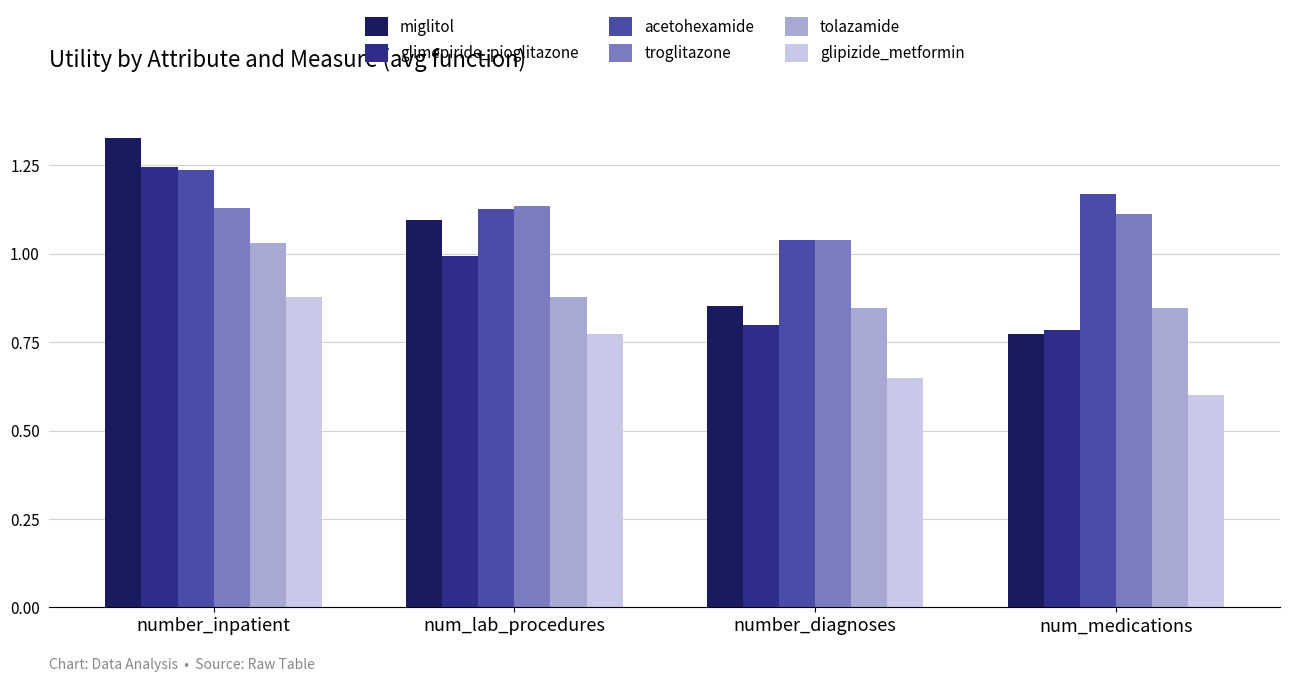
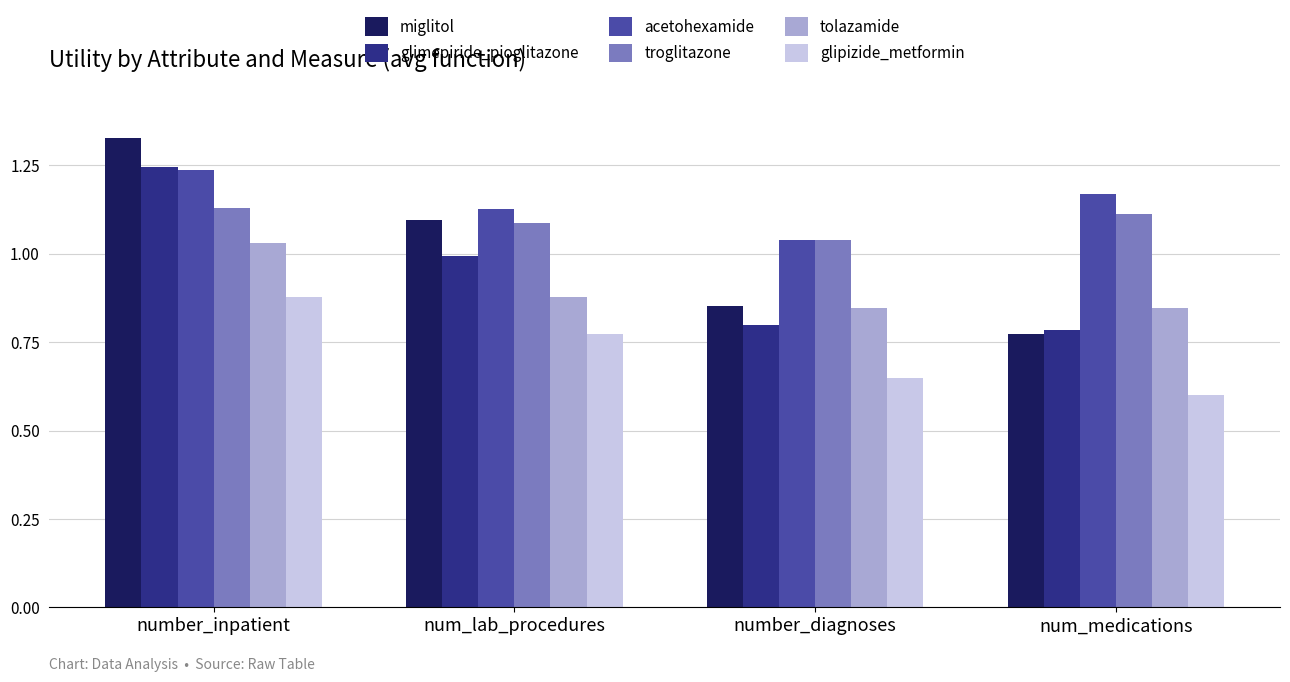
troglitazone, num_lab_procedures: 1.13 -> 1.09
